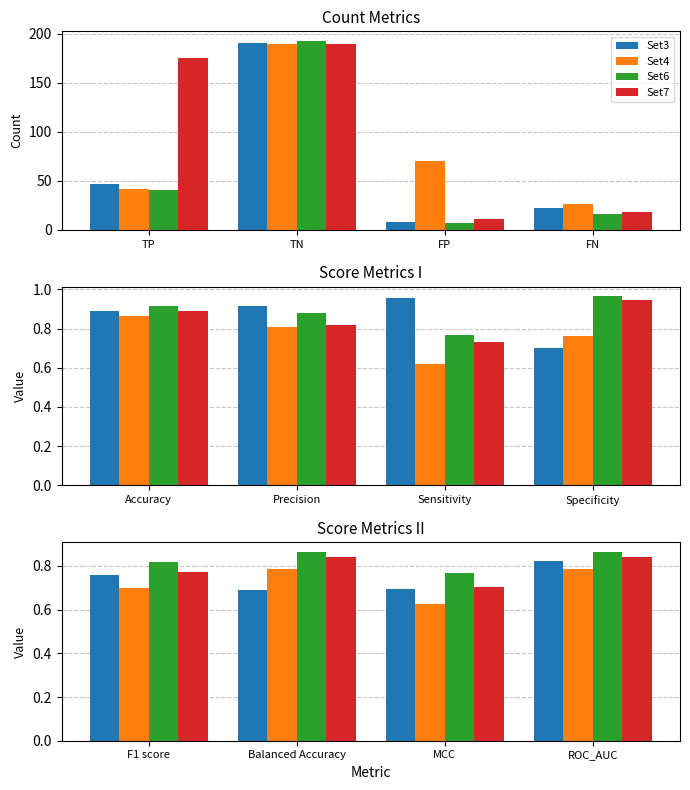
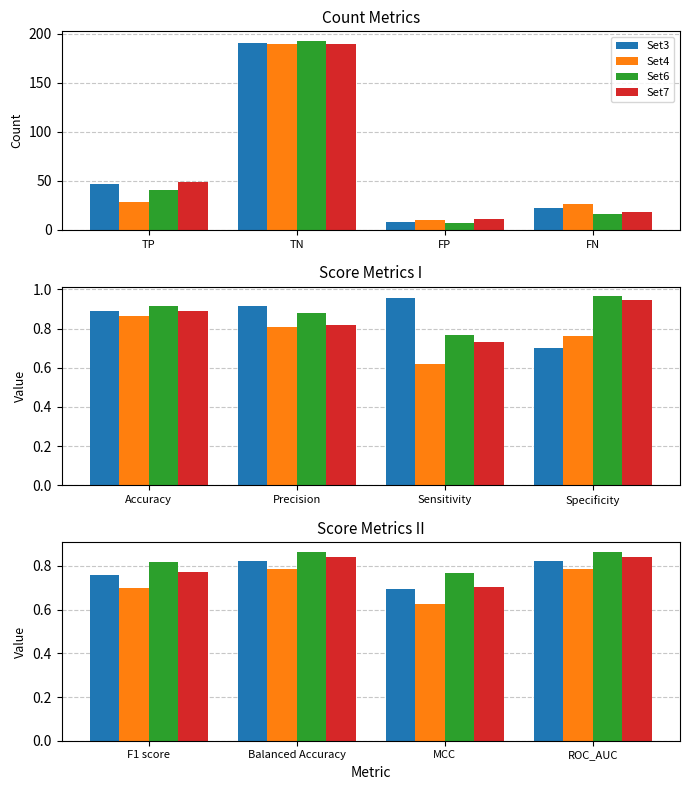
Count Metrics, Set4, TP: 40 -> 30
Count Metrics, Set7, TP: 180 -> 50
Count Metrics, Set4, FP: 70 -> 10
Score Metrics II, Set3, Balanced Accuracy: 0.69 -> 0.82
